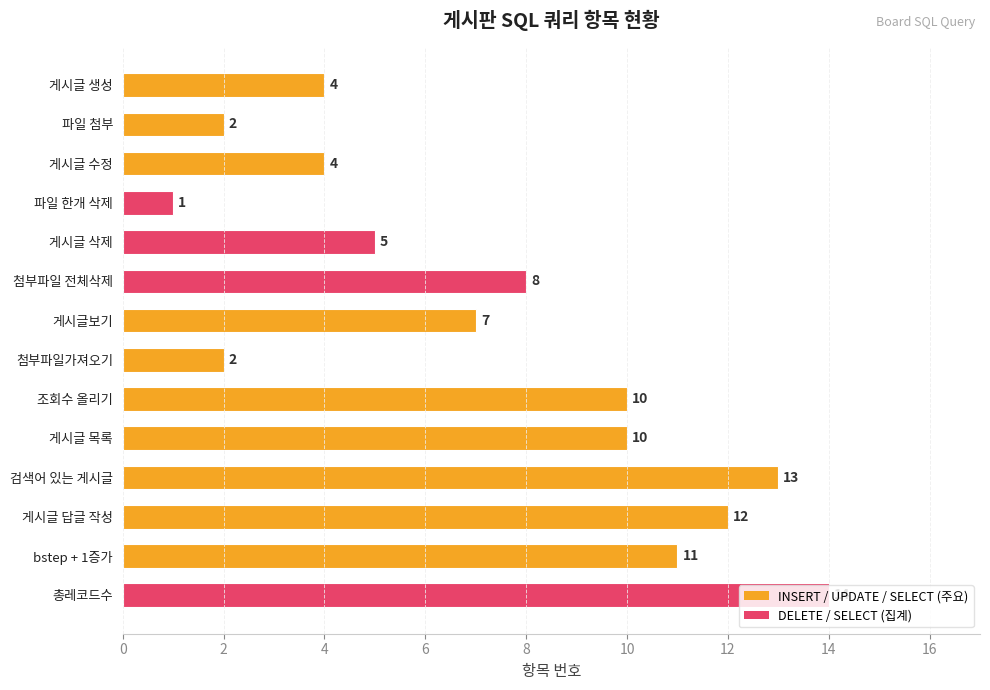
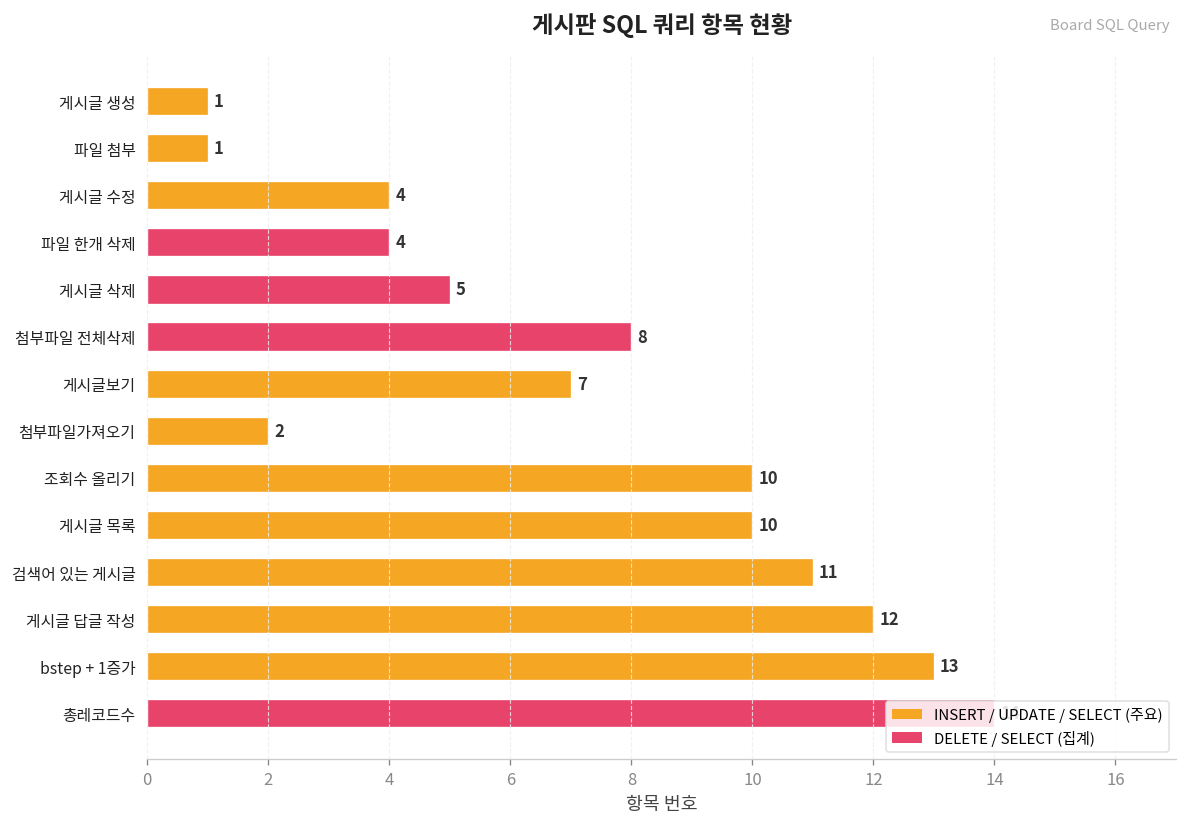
게시글 생성: 4 -> 1
파일 첨부: 2 -> 1
파일 한개 삭제: 1 -> 4
검색어 있는 게시글: 13 -> 11
bstep + 1증가: 11 -> 13
